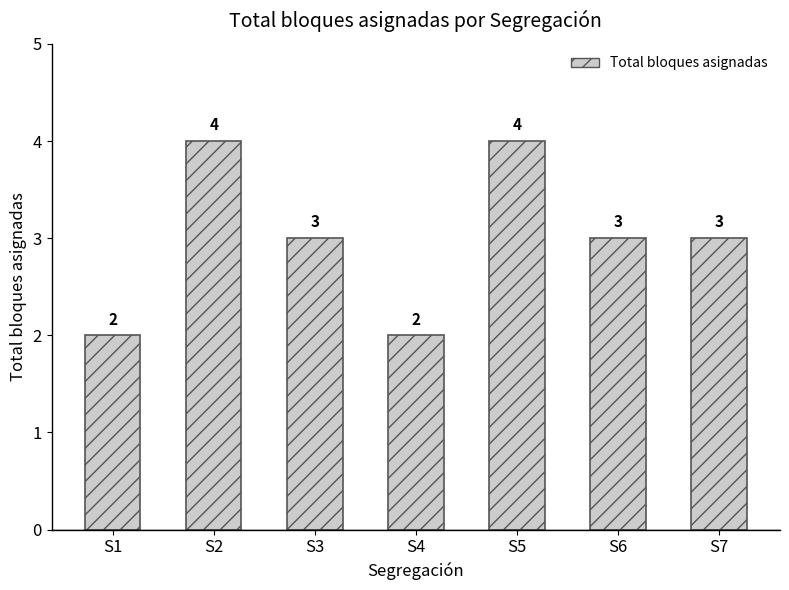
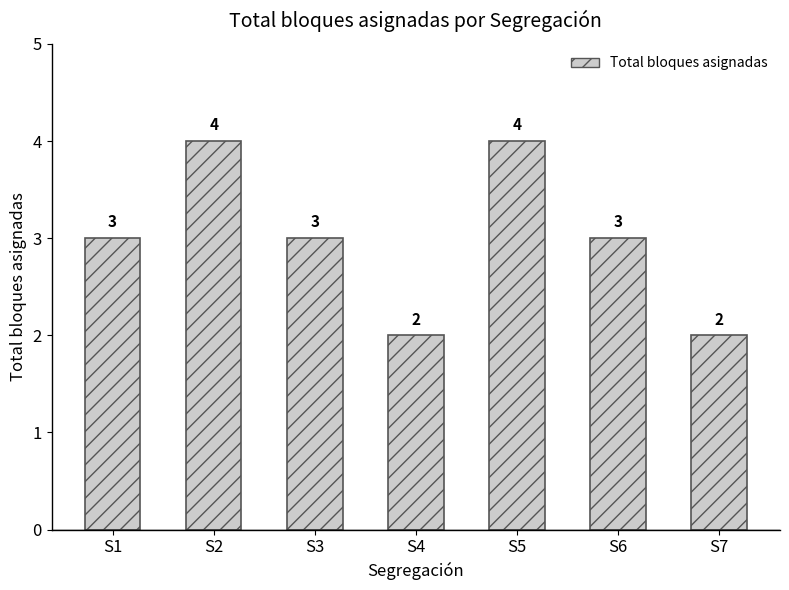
S1: 2 -> 3
S7: 3 -> 2
